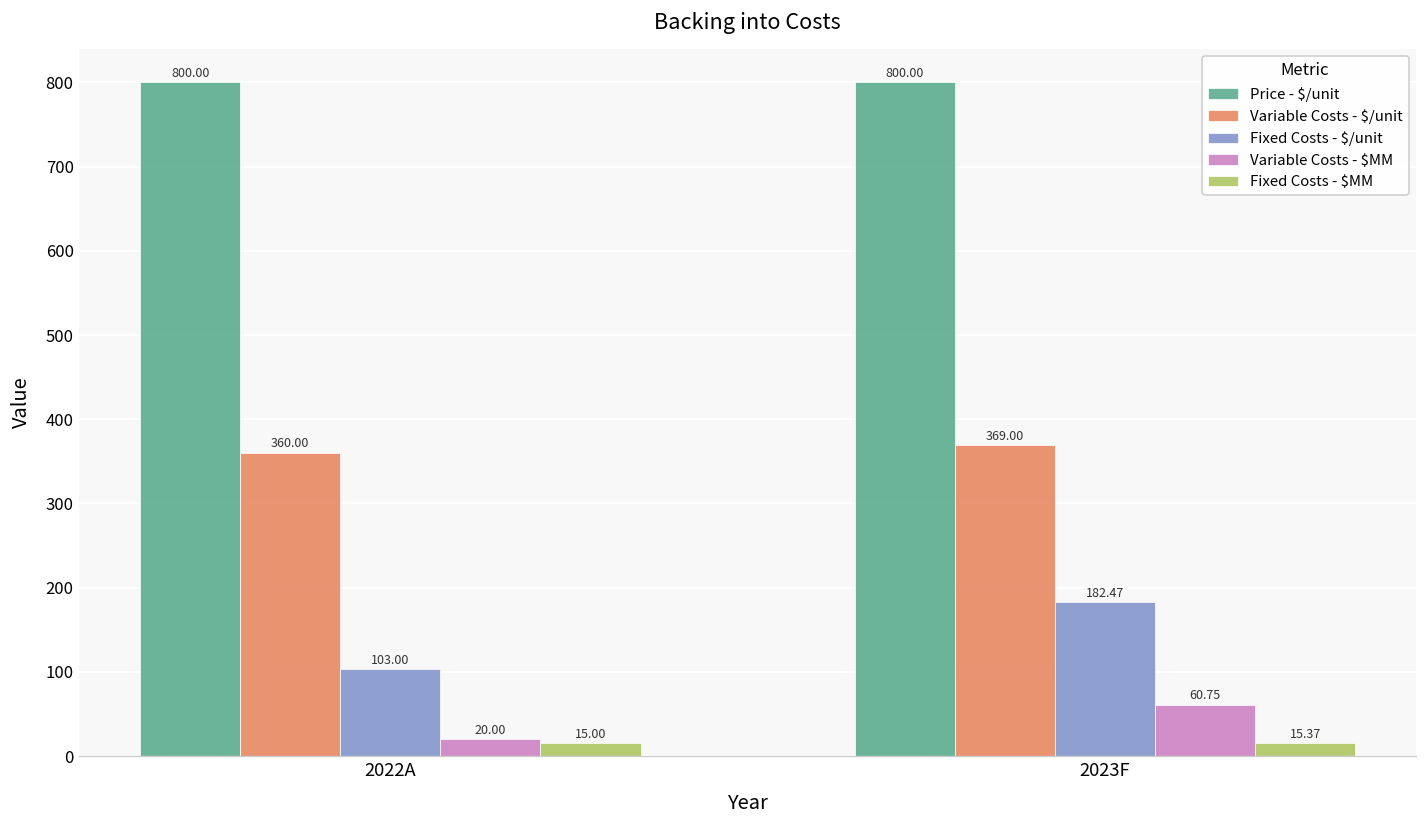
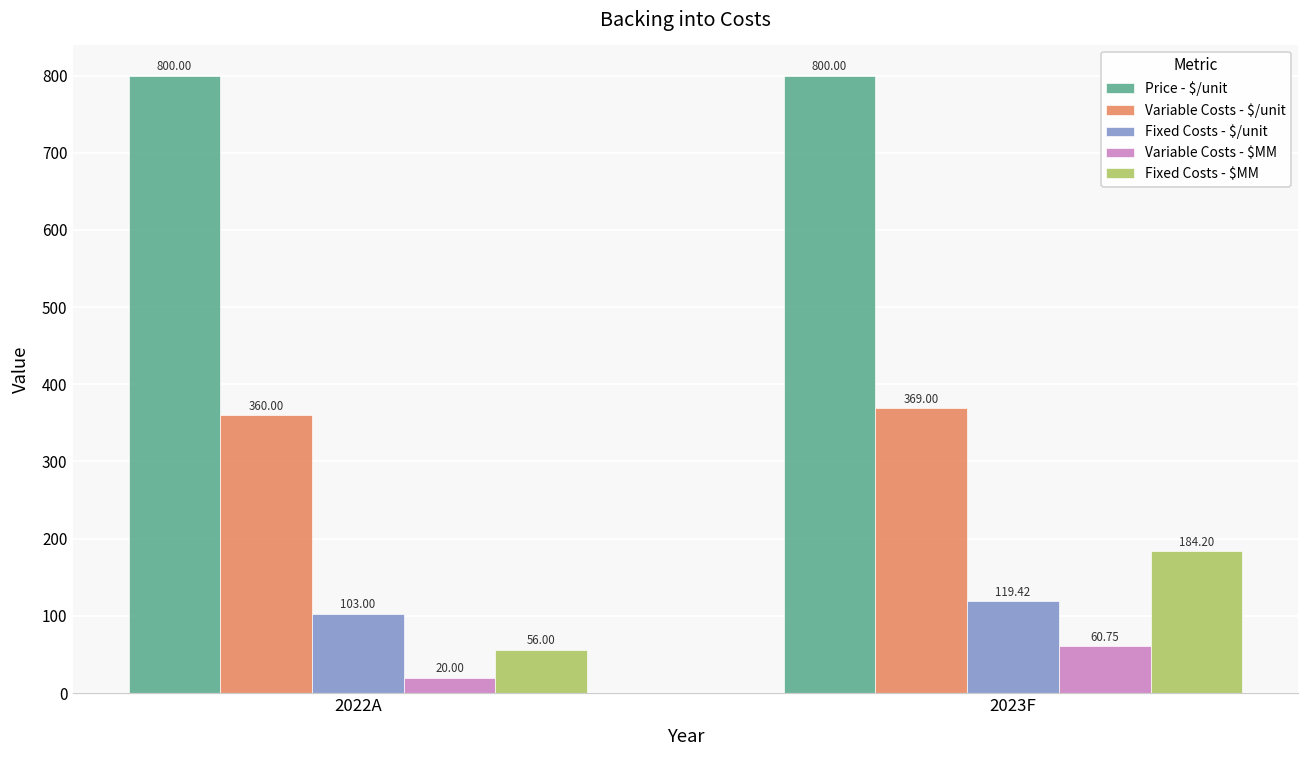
Fixed Costs - $MM, 2022A: 15.00 -> 56.00
Fixed Costs - $/unit, 2023F: 182.47 -> 119.42
Fixed Costs - $MM, 2023F: 15.37 -> 184.20
